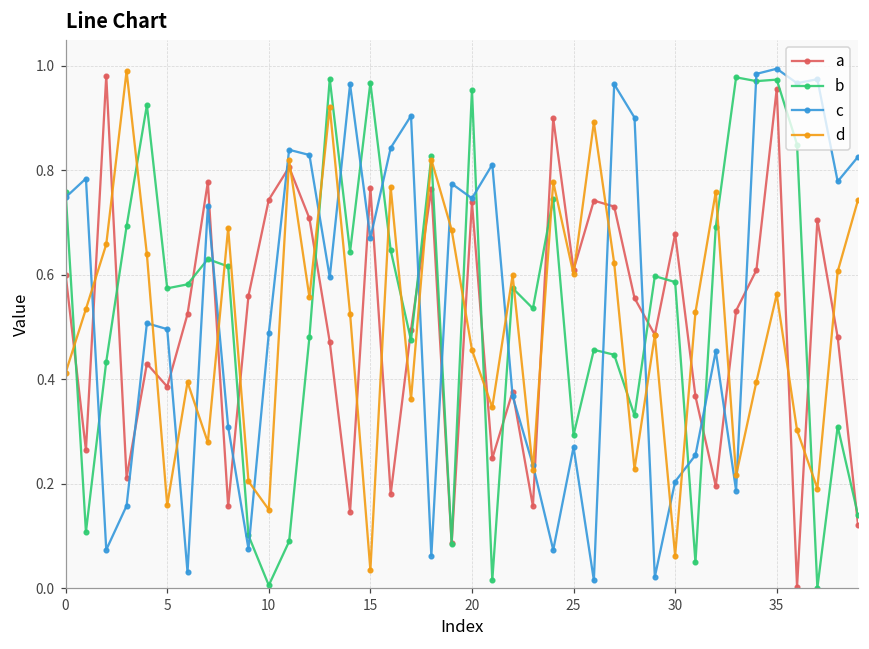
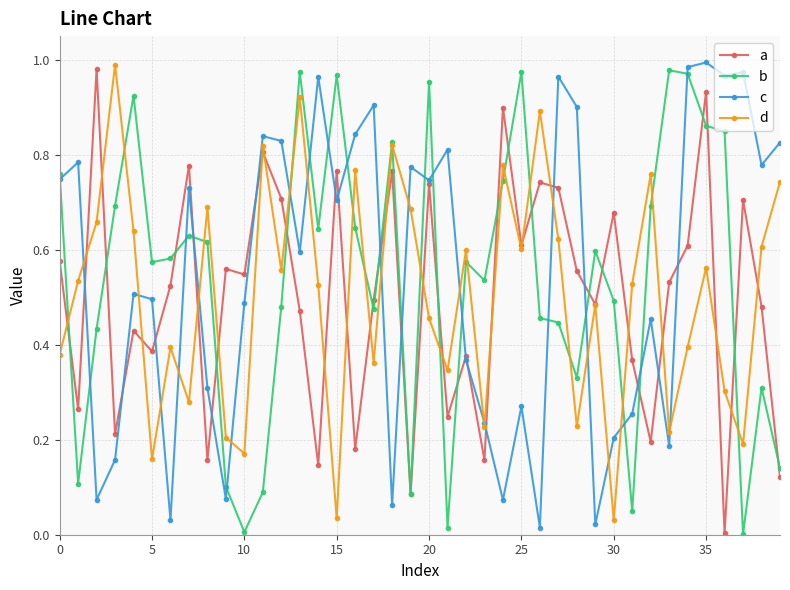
a, 0: 0.60 -> 0.58
d, 0: 0.41 -> 0.38
a, 10: 0.74 -> 0.55
d, 10: 0.15 -> 0.17
c, 15: 0.67 -> 0.70
b, 25: 0.29 -> 0.97
b, 30: 0.59 -> 0.49
d, 30: 0.06 -> 0.03
a, 35: 0.96 -> 0.93
b, 35: 0.97 -> 0.86
